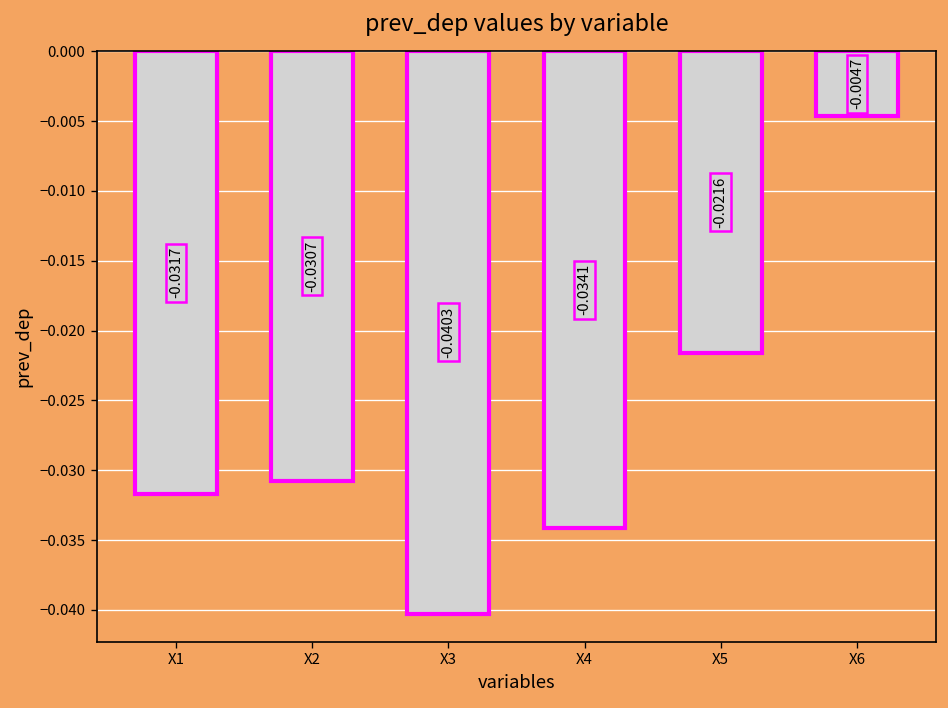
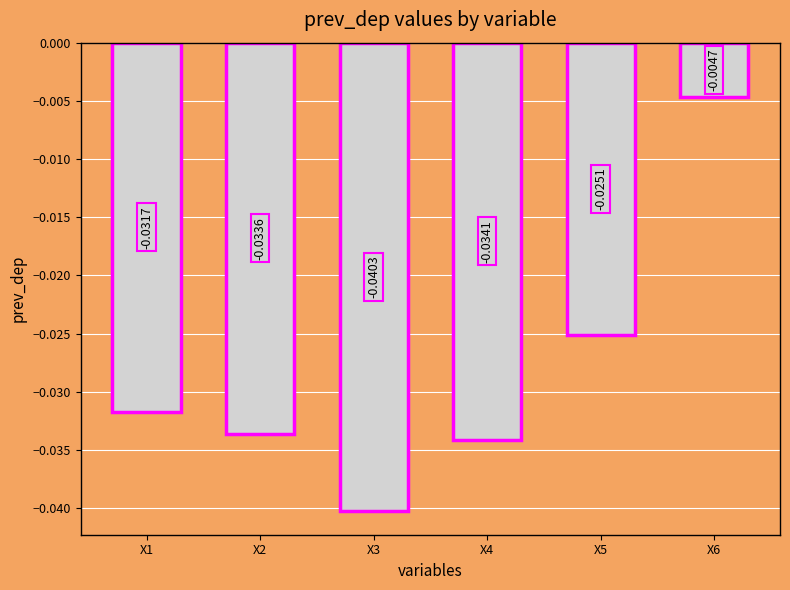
X2: -0.0307 -> -0.0336
X5: -0.0216 -> -0.0251
